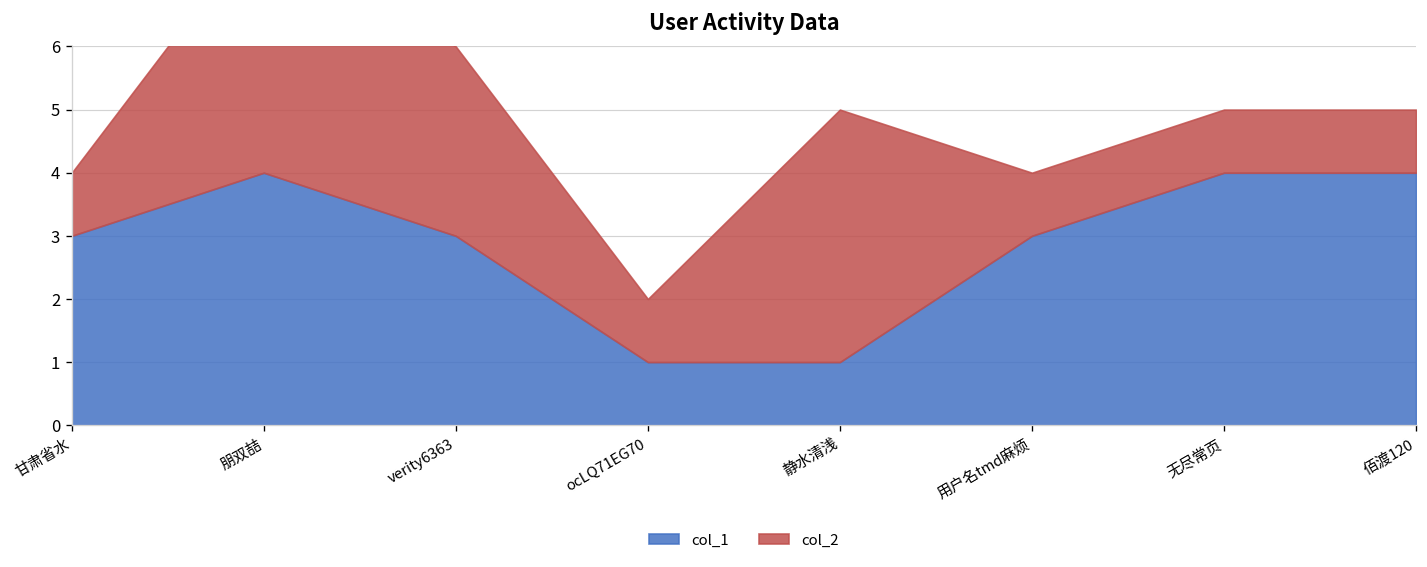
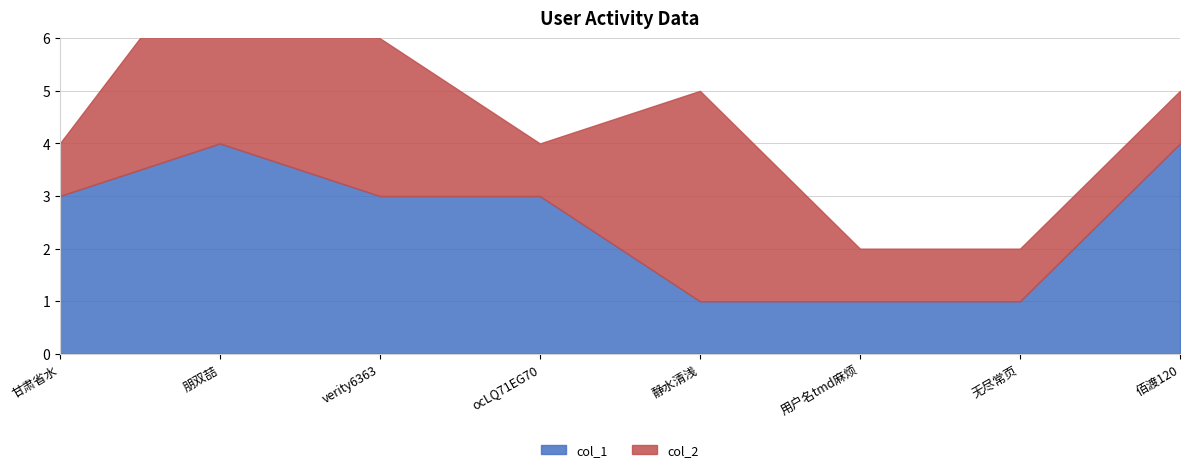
col_1, ocLQ71EG70: 1 -> 3
col_1, 用户名tmd麻烦: 3 -> 1
col_1, 无尽常页: 4 -> 1
